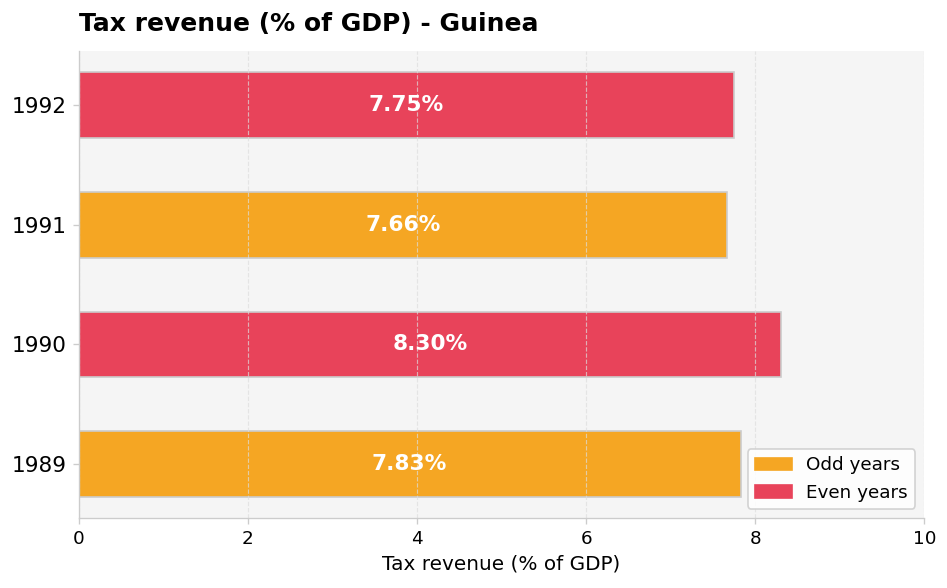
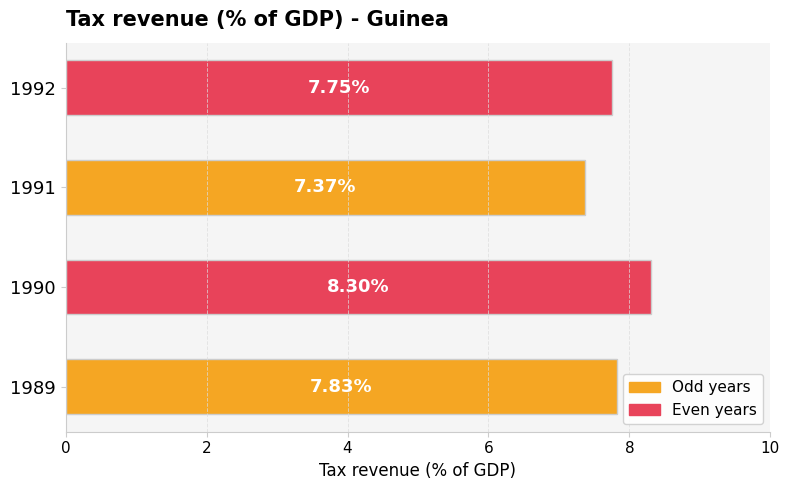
1991: 7.66% -> 7.37%
